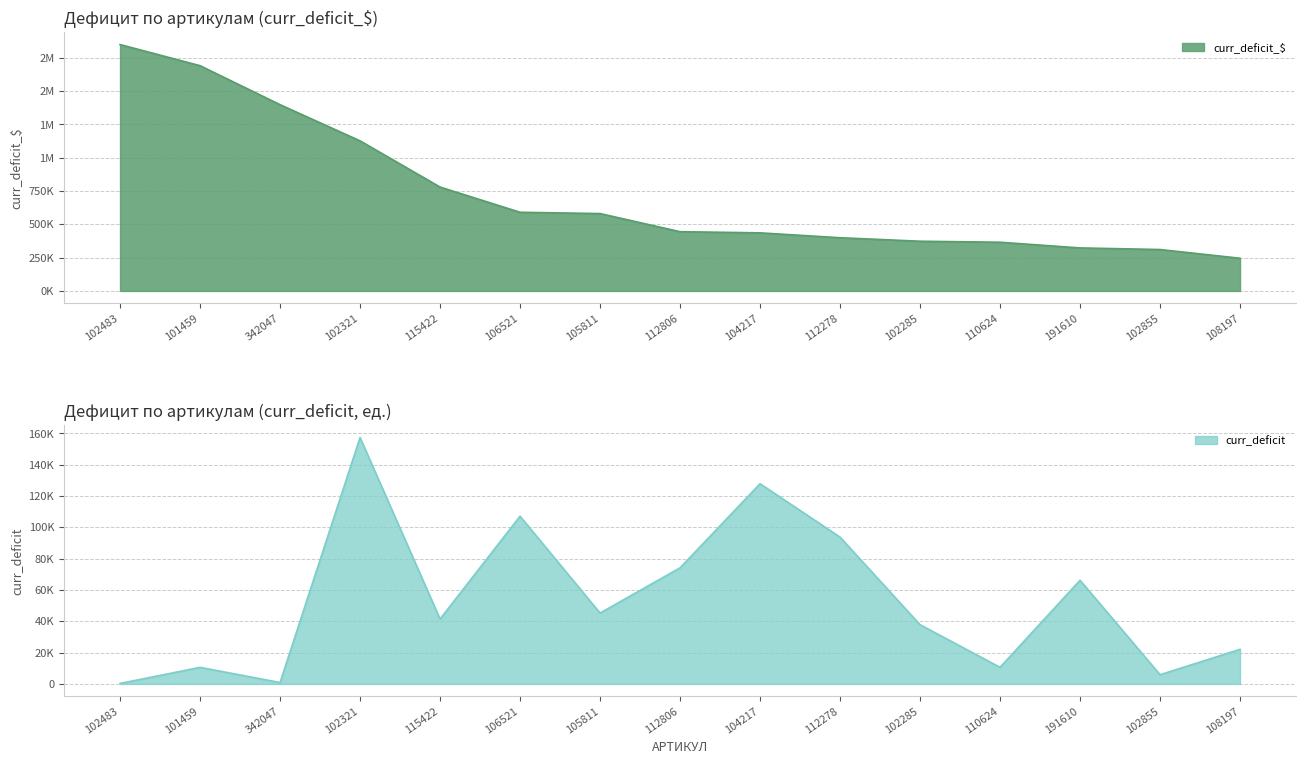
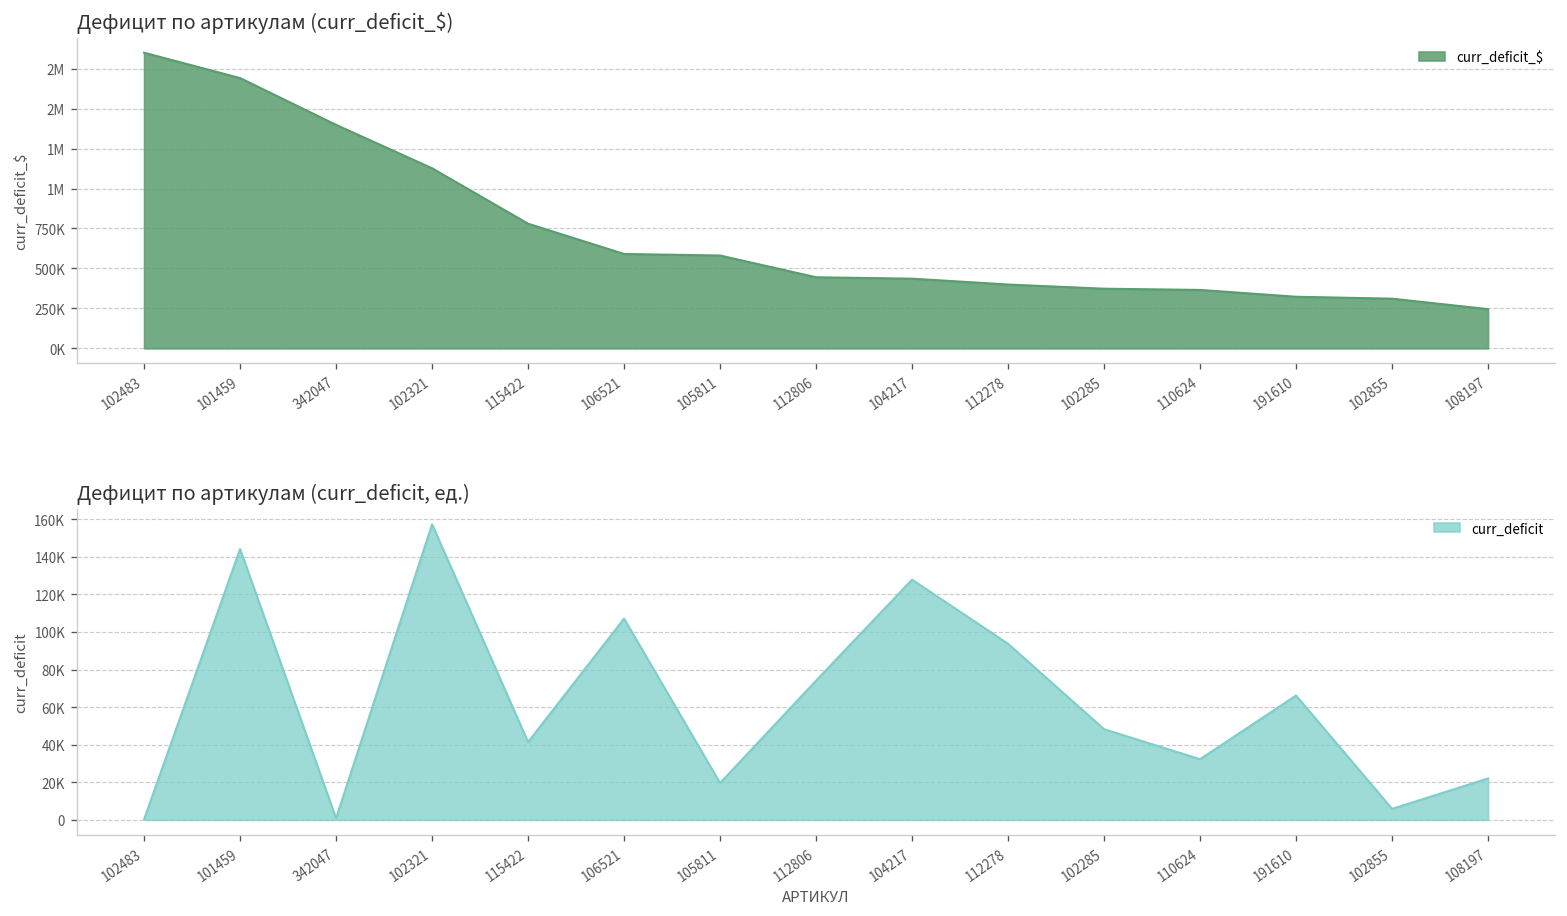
Дефицит по артикулам (curr_deficit, ед.), 101459: 11000 -> 144000
Дефицит по артикулам (curr_deficit, ед.), 105811: 45000 -> 20000
Дефицит по артикулам (curr_deficit, ед.), 102285: 38000 -> 48000
Дефицит по артикулам (curr_deficit, ед.), 110624: 11000 -> 32000
